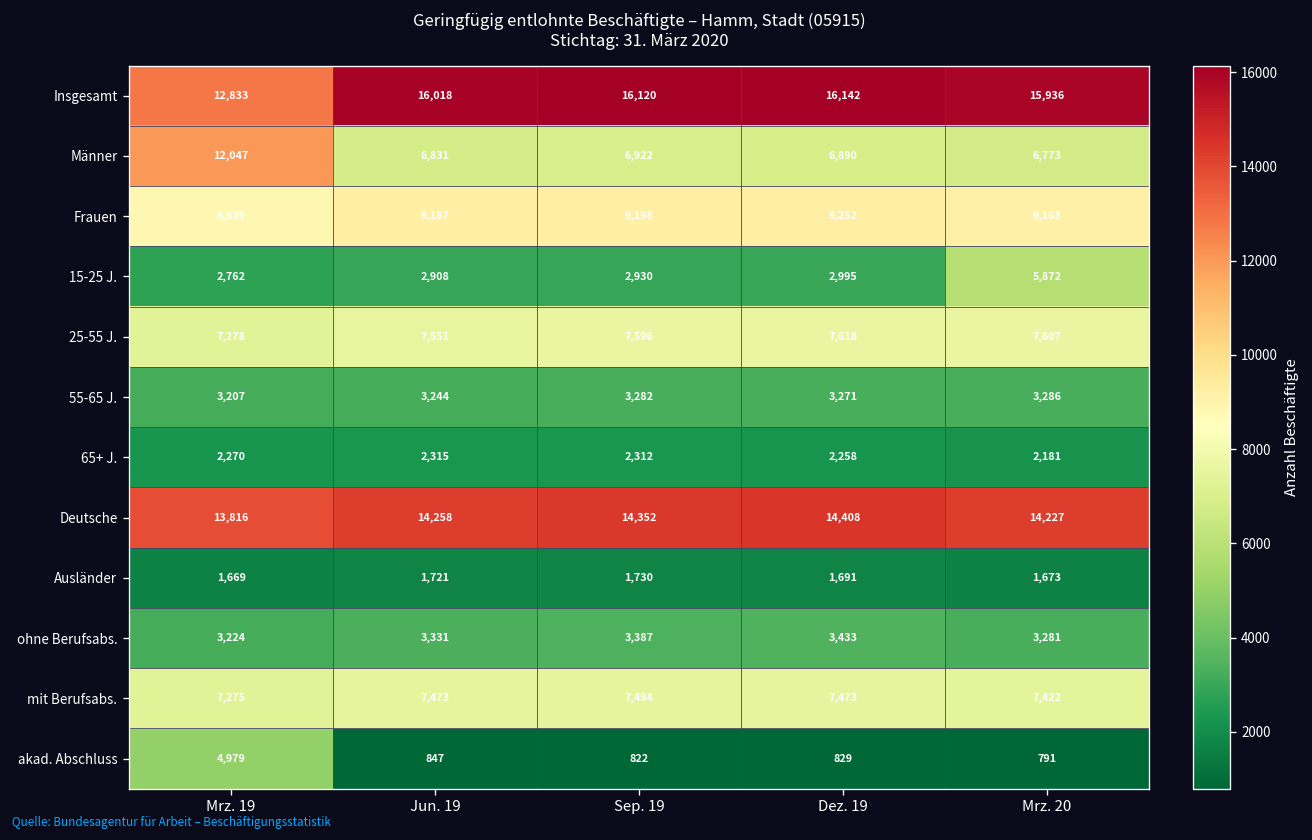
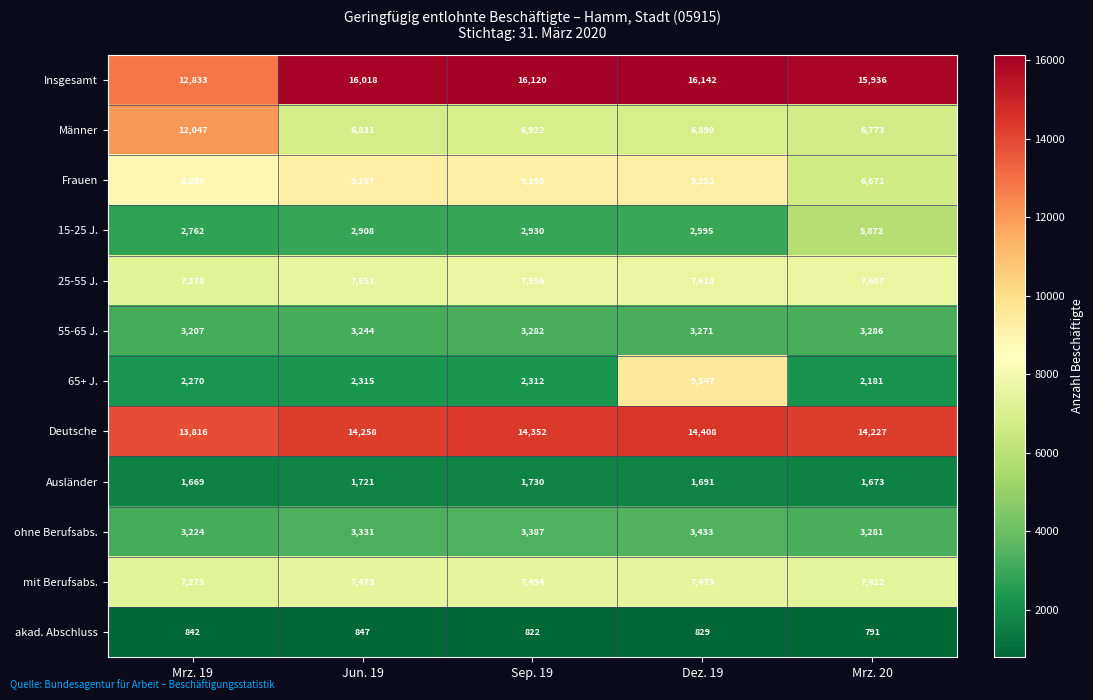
Frauen, Mrz. 20: 9,163 -> 6,671
65+ J., Dez. 19: 2,258 -> 9,547
akad. Abschluss, Mrz. 19: 4,979 -> 842
